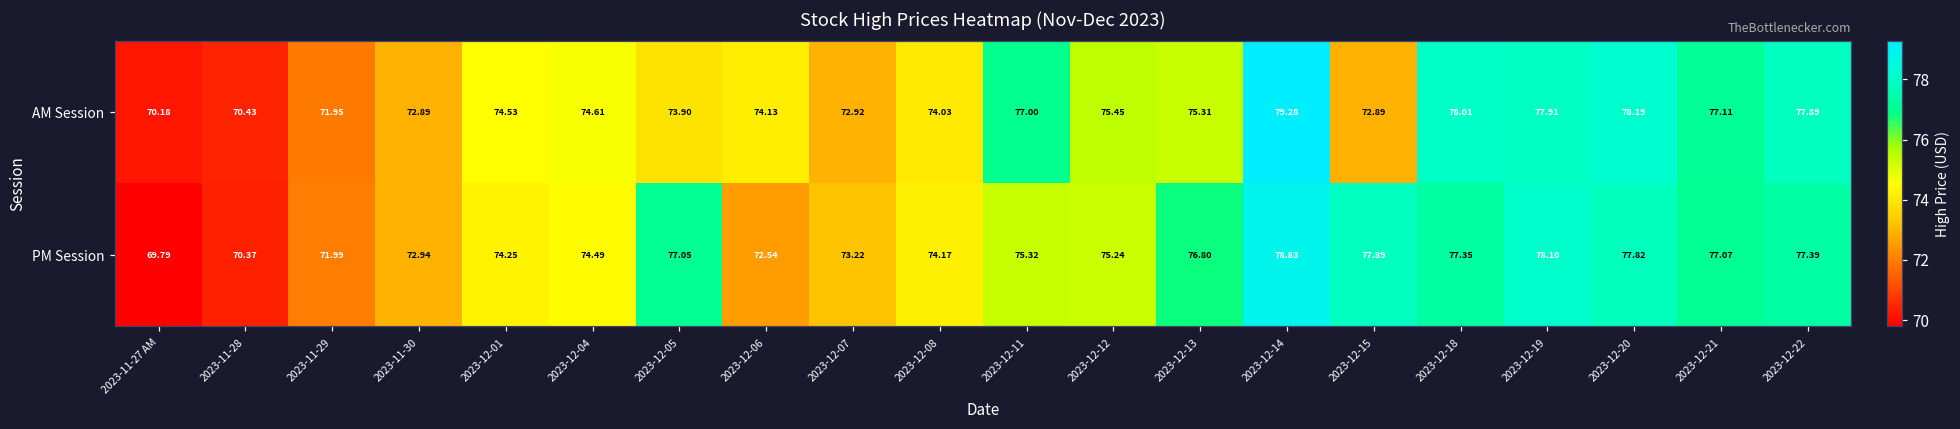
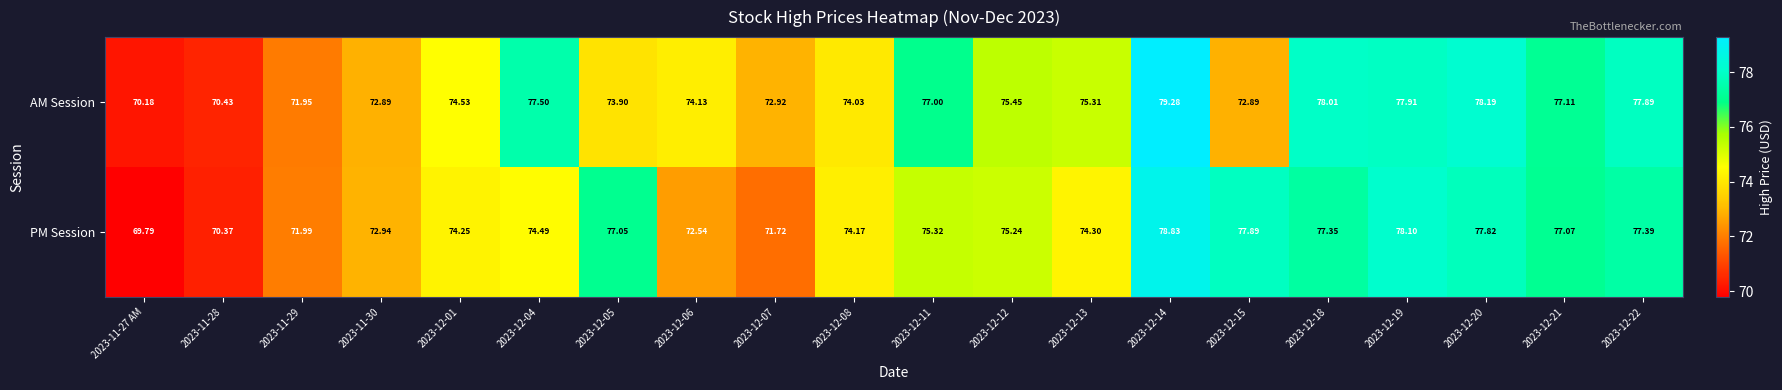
AM Session, 2023-12-04: 74.61 -> 77.50
PM Session, 2023-12-07: 73.22 -> 71.72
PM Session, 2023-12-13: 76.80 -> 74.30
